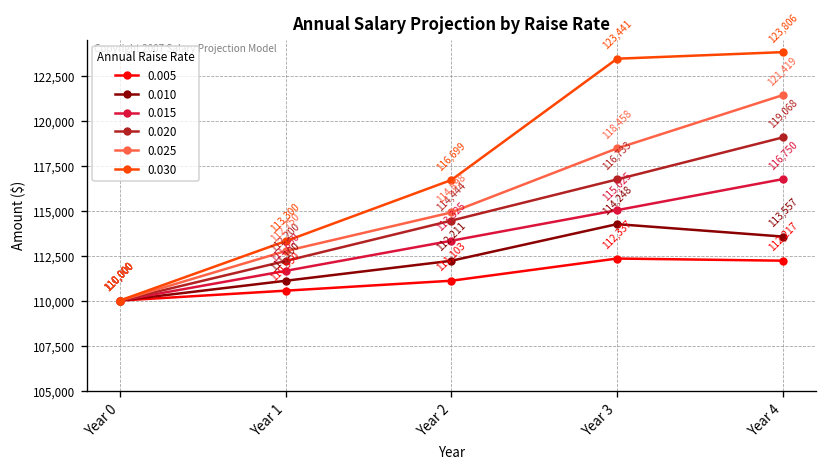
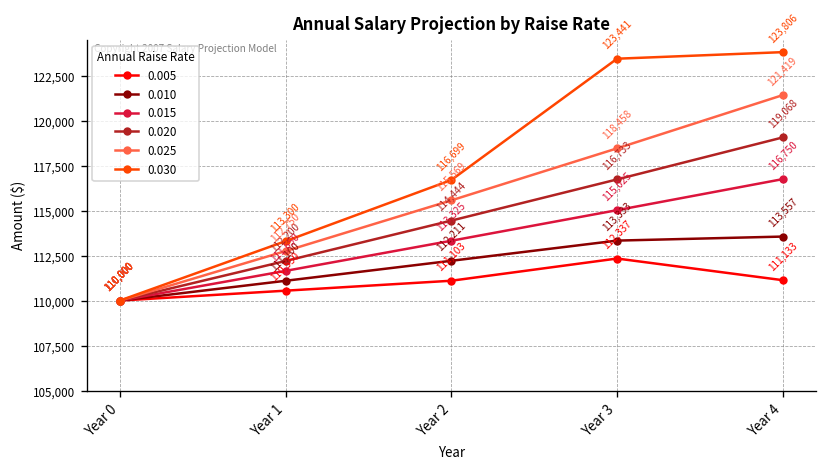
0.025, Year 2: 114,898 -> 115,569
0.010, Year 3: 114,248 -> 113,333
0.005, Year 4: 112,217 -> 111,133
